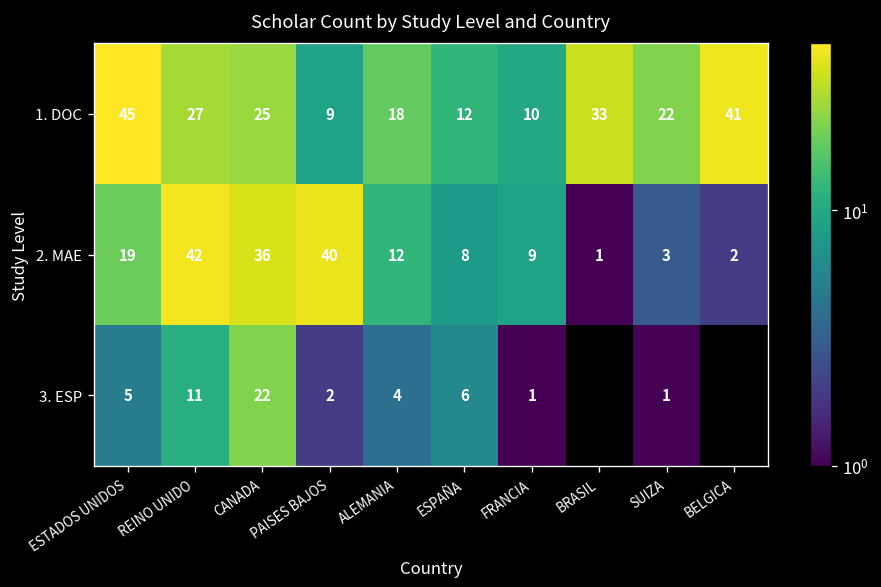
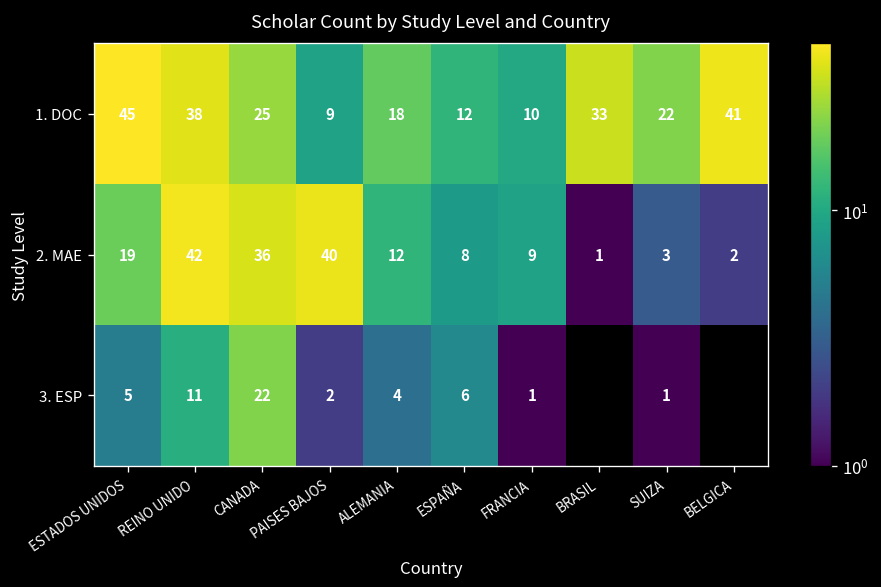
1. DOC, REINO UNIDO: 27 -> 38
